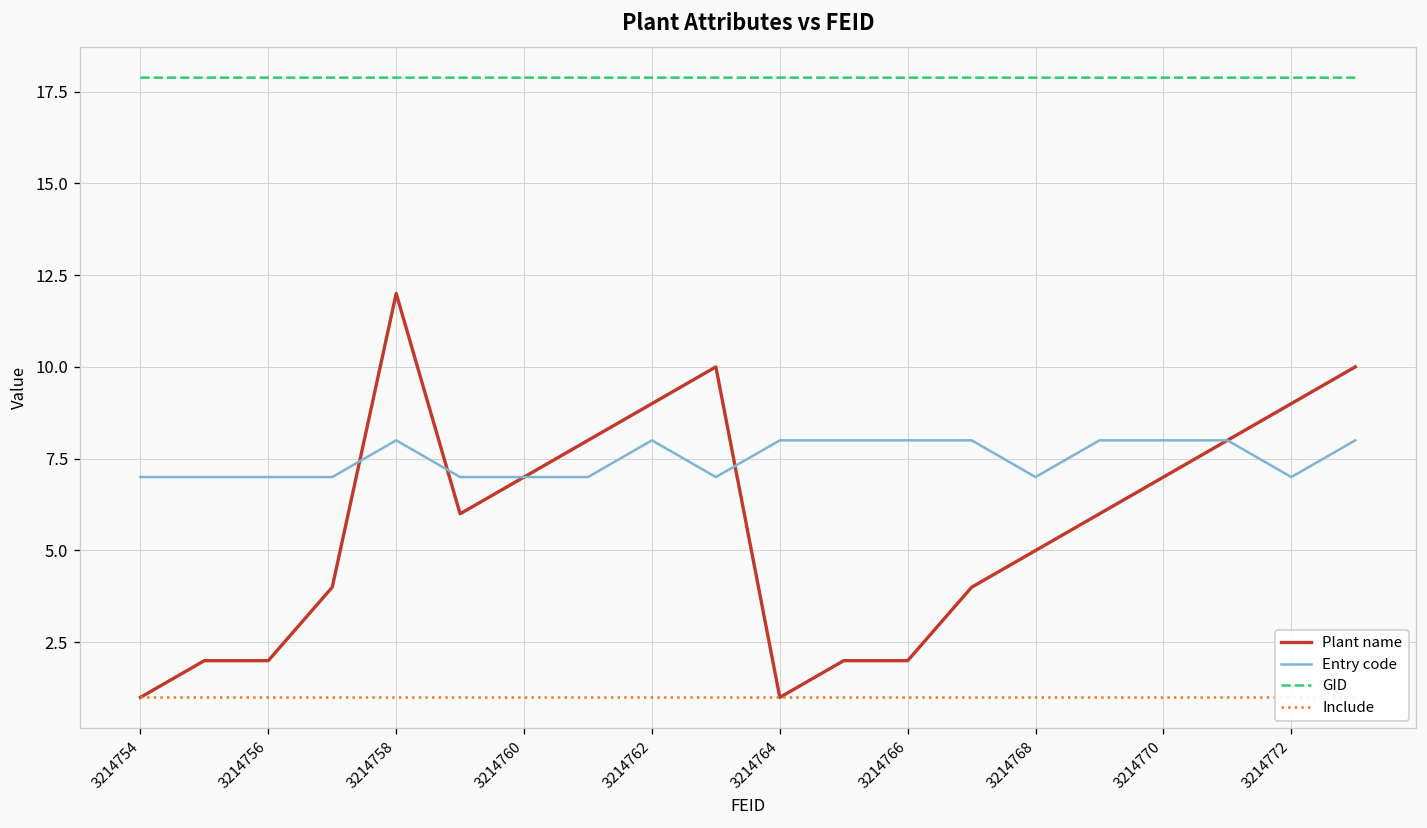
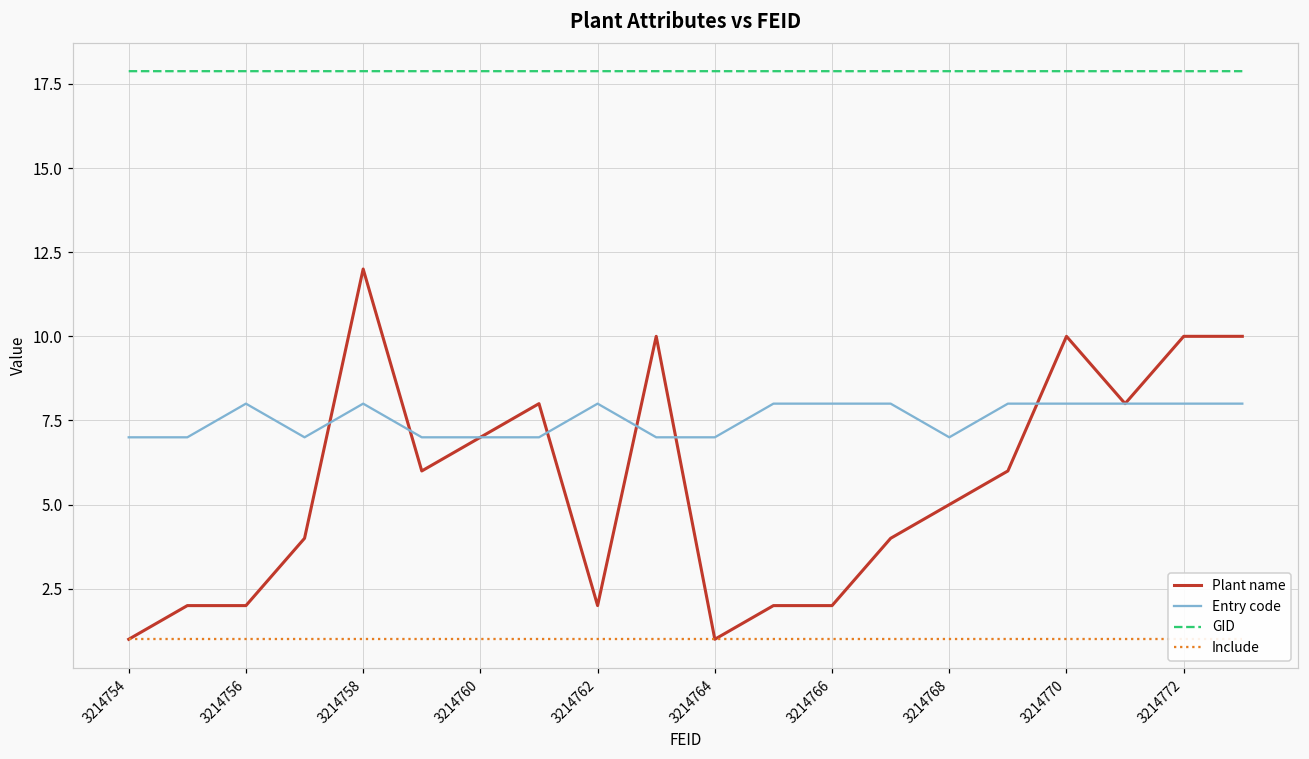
Entry code, 3214756: 7 -> 8
Plant name, 3214762: 9 -> 2
Entry code, 3214764: 8 -> 7
Plant name, 3214770: 7 -> 10
Plant name, 3214772: 9 -> 10
Entry code, 3214772: 7 -> 8
